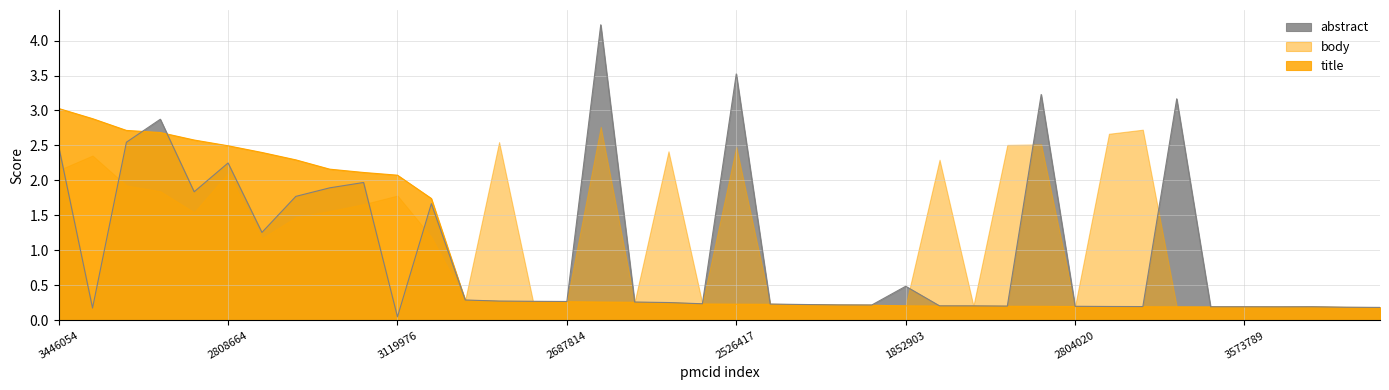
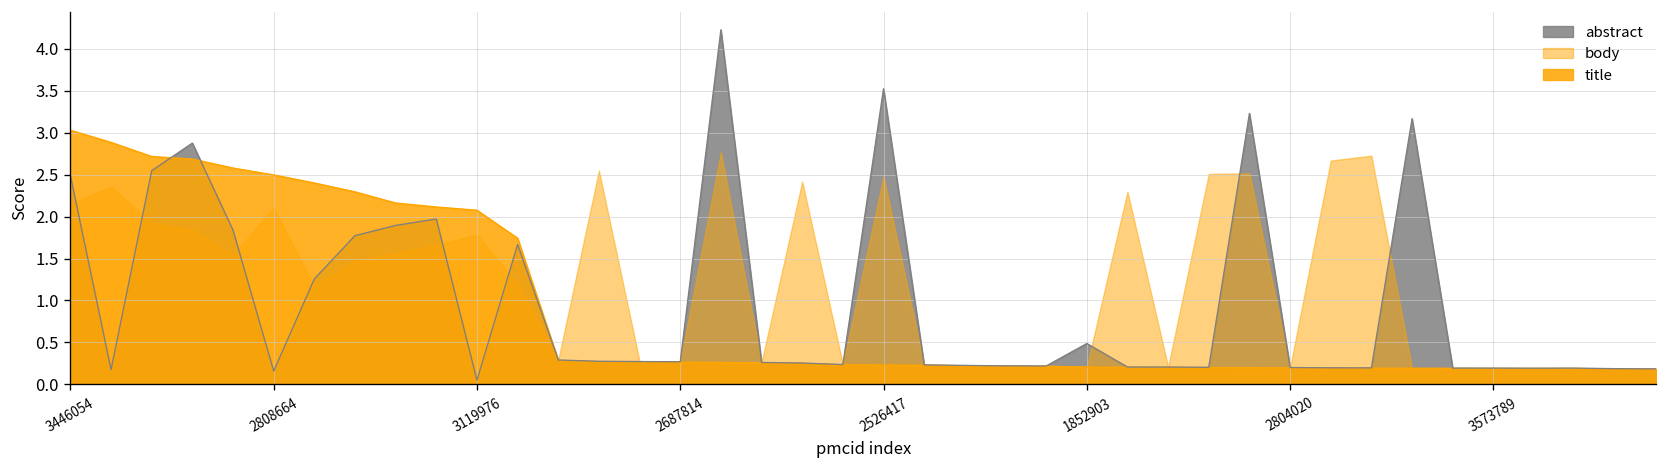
abstract, 2808664: 2.2 -> 0.2
